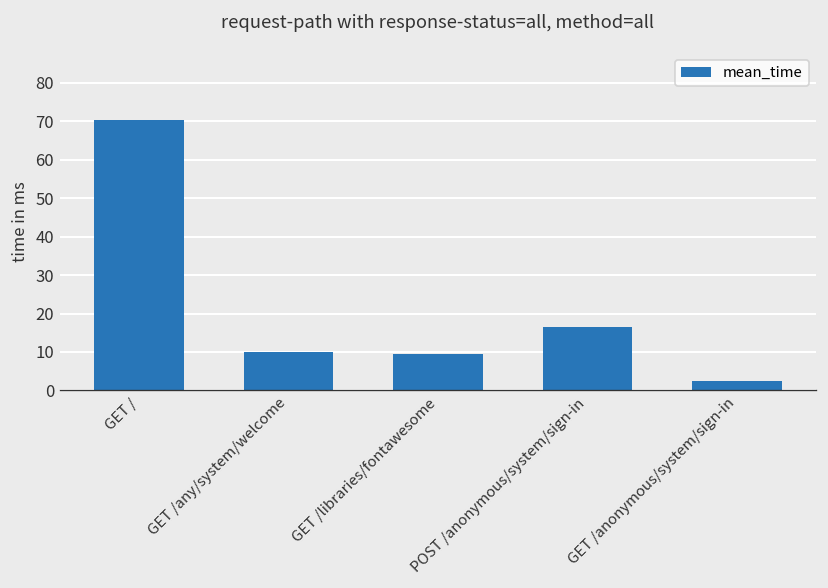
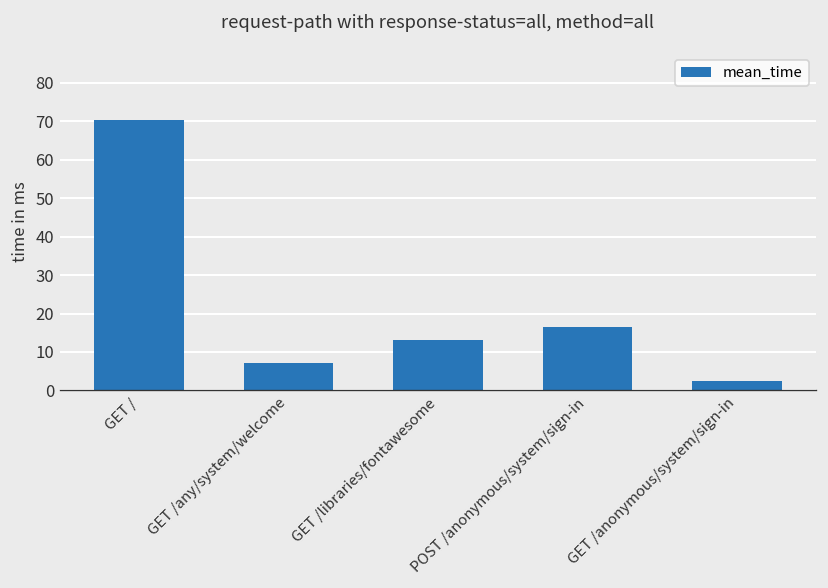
GET /any/system/welcome: 10 -> 7
GET /libraries/fontawesome: 10 -> 13
